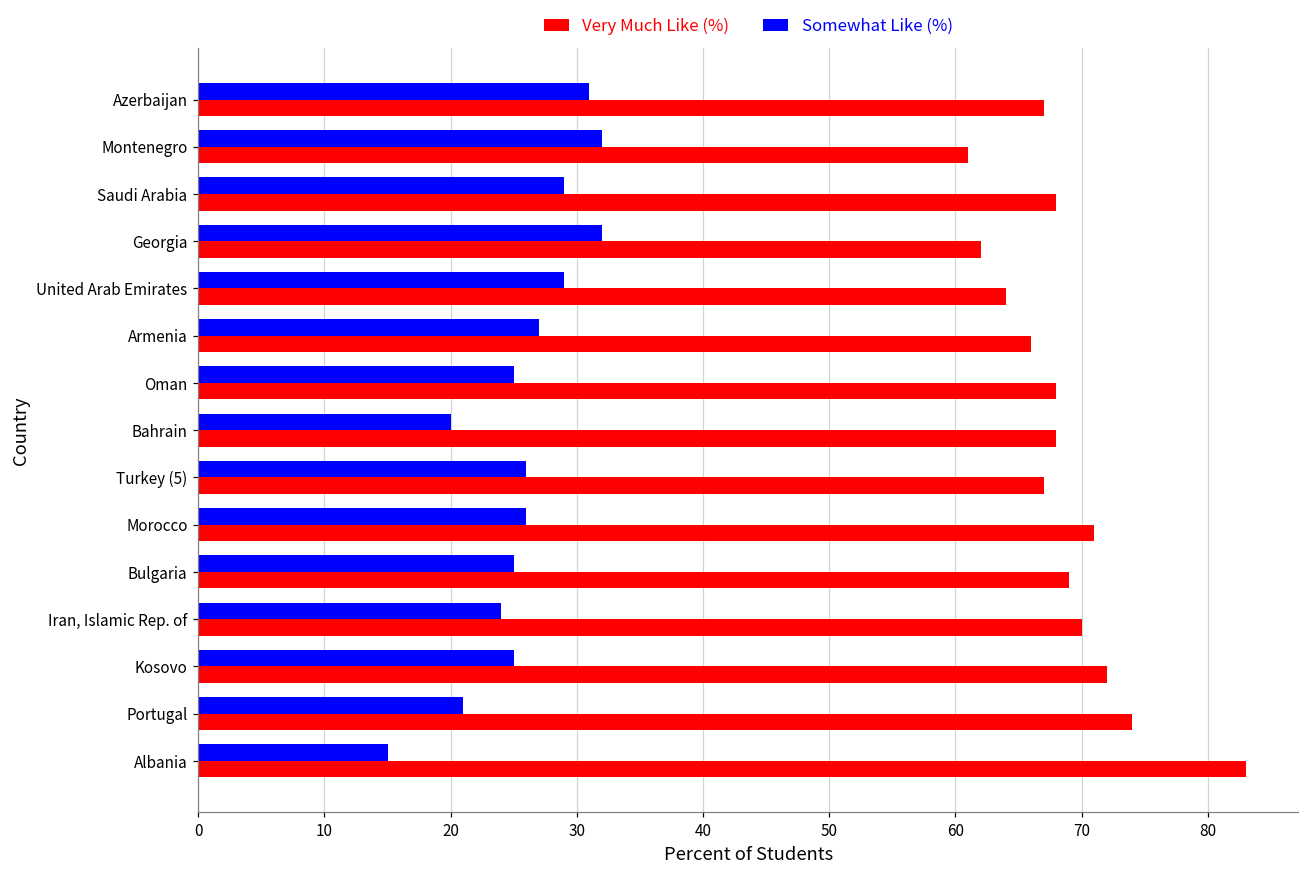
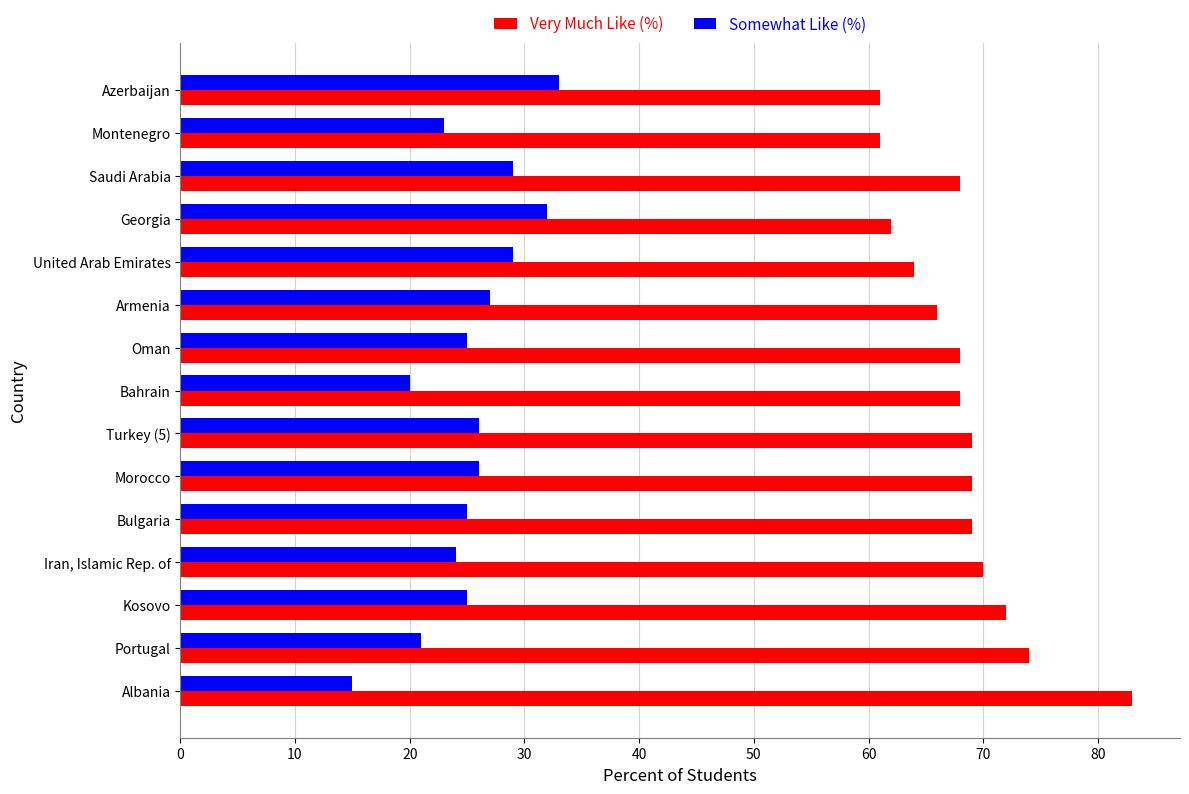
Somewhat Like (%), Azerbaijan: 31 -> 33
Very Much Like (%), Azerbaijan: 67 -> 61
Somewhat Like (%), Montenegro: 32 -> 23
Very Much Like (%), Turkey (5): 67 -> 69
Very Much Like (%), Morocco: 71 -> 69
